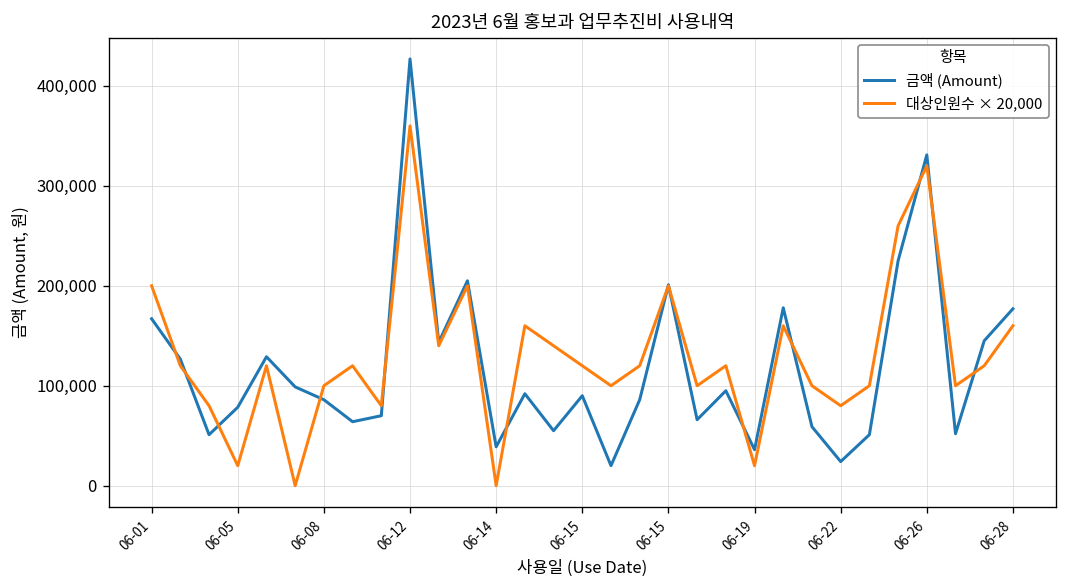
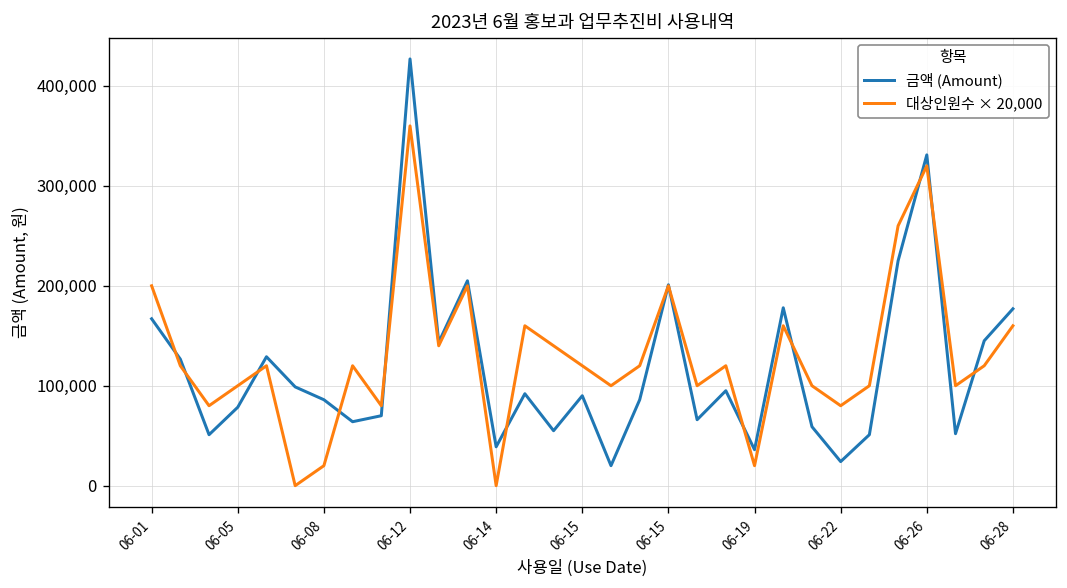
대상인원수 × 20,000, 06-05: 20,000 -> 100,000
대상인원수 × 20,000, 06-08: 100,000 -> 20,000
